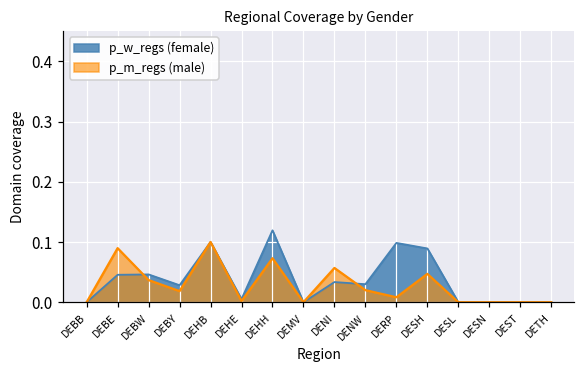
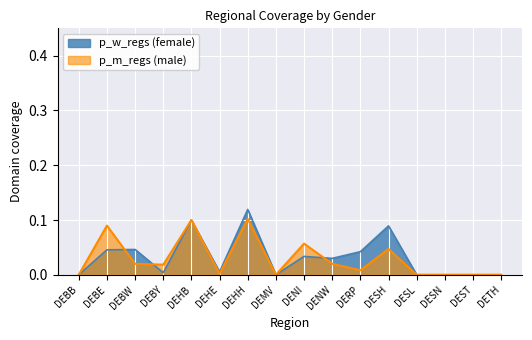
p_m_regs (male), DEBW: 0.04 -> 0.02
p_w_regs (female), DEBY: 0.03 -> 0.00
p_m_regs (male), DEHH: 0.07 -> 0.10
p_w_regs (female), DERP: 0.10 -> 0.04
